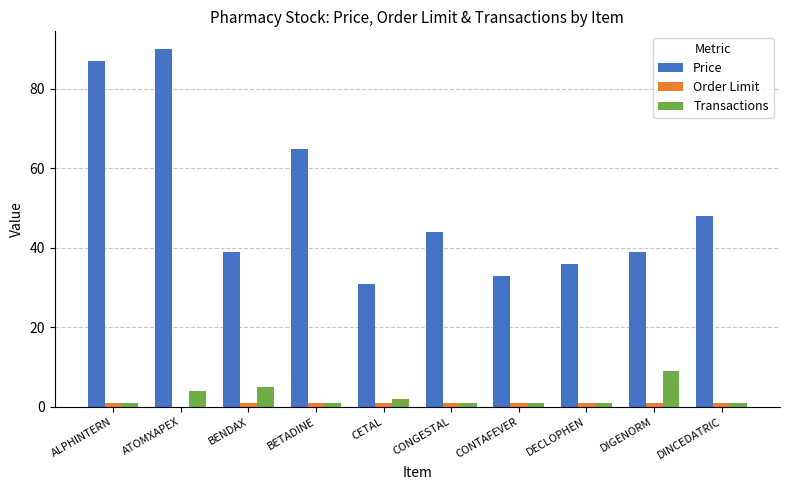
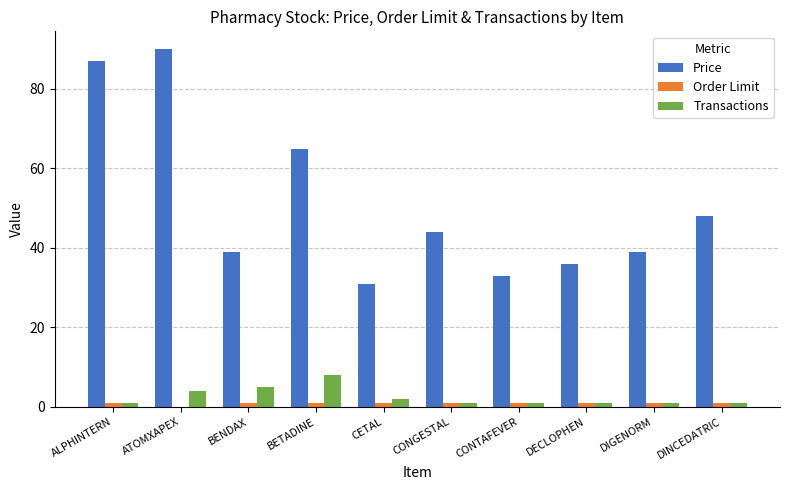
Transactions, BETADINE: 1 -> 8
Transactions, DIGENORM: 9 -> 1
